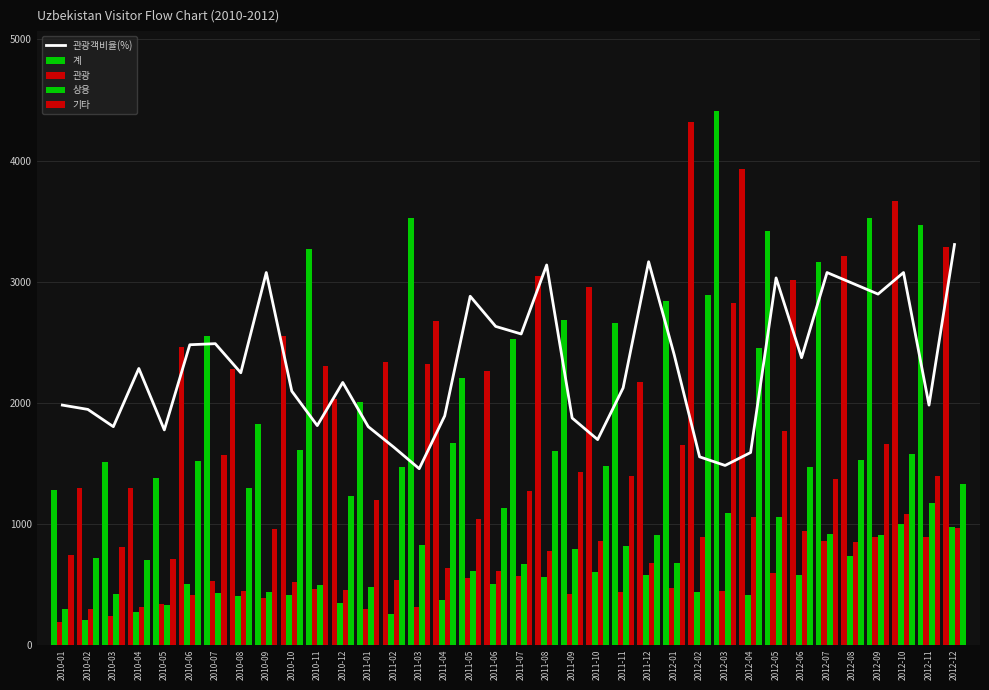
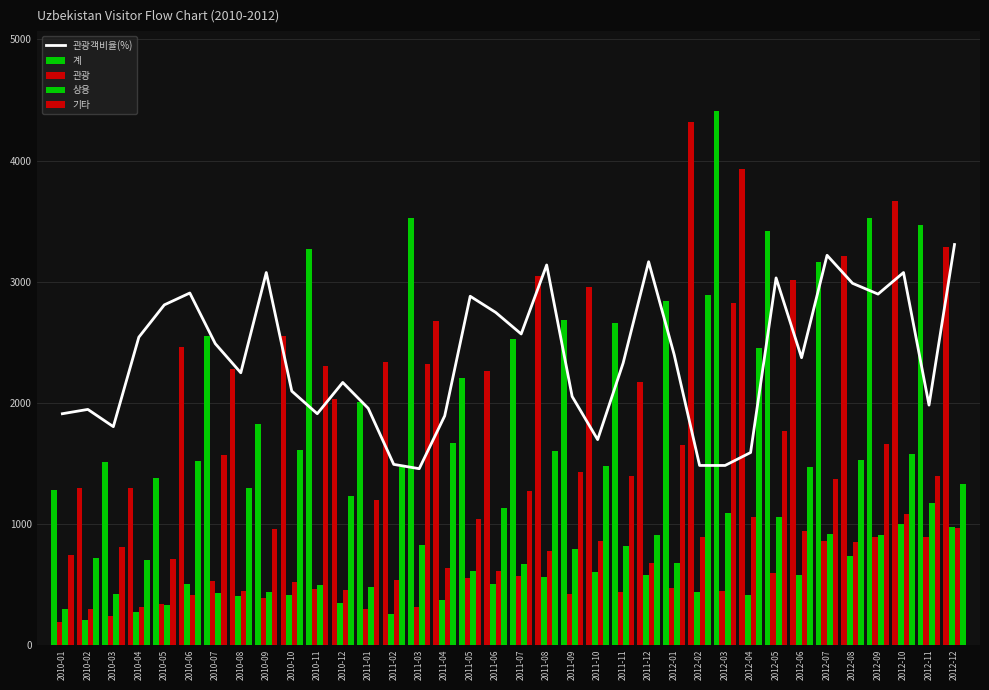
관광객비율(%), 2010-01: 1980 -> 1910
관광객비율(%), 2010-04: 2280 -> 2540
관광객비율(%), 2010-05: 1770 -> 2810
관광객비율(%), 2010-06: 2480 -> 2910
관광객비율(%), 2010-11: 1810 -> 1910
관광객비율(%), 2011-01: 1800 -> 1950
관광객비율(%), 2011-02: 1630 -> 1490
관광객비율(%), 2011-06: 2630 -> 2740
관광객비율(%), 2011-09: 1870 -> 2050
관광객비율(%), 2011-11: 2120 -> 2330
관광객비율(%), 2012-02: 1550 -> 1480
관광객비율(%), 2012-07: 3070 -> 3220
